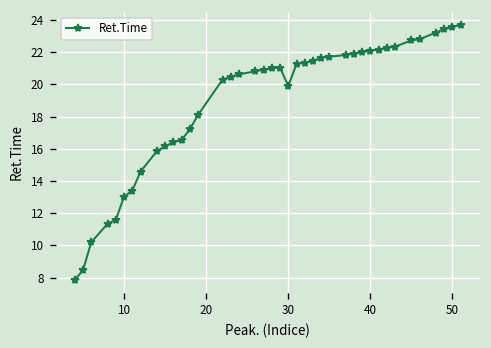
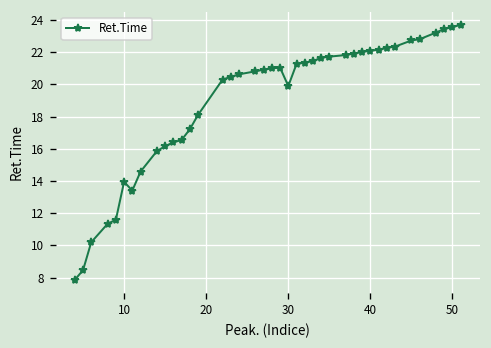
10: 13.0 -> 13.9
